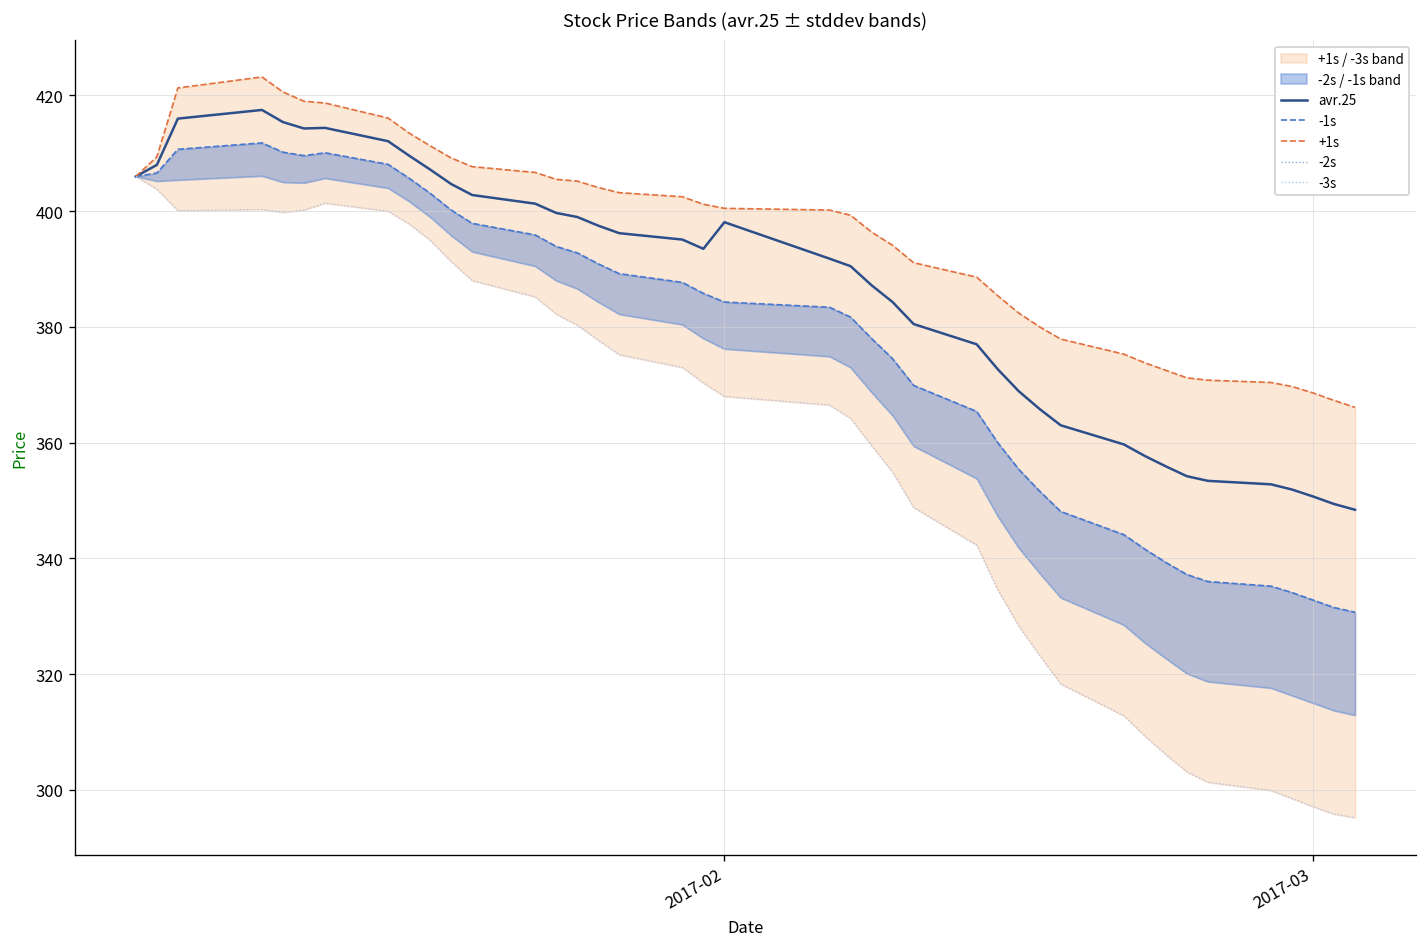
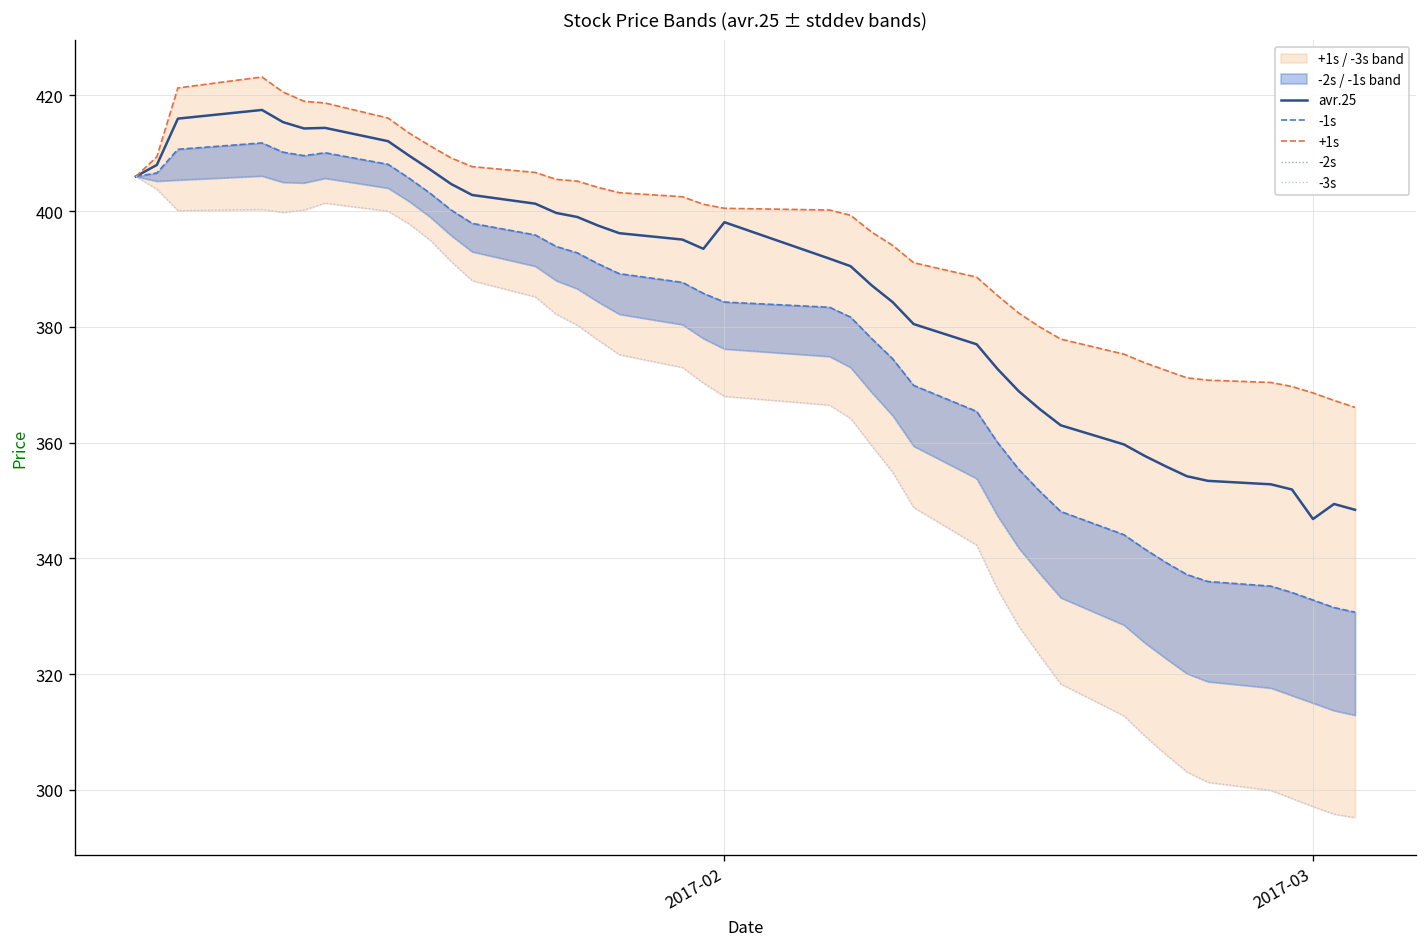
avr.25, 2017-03: 351 -> 347
